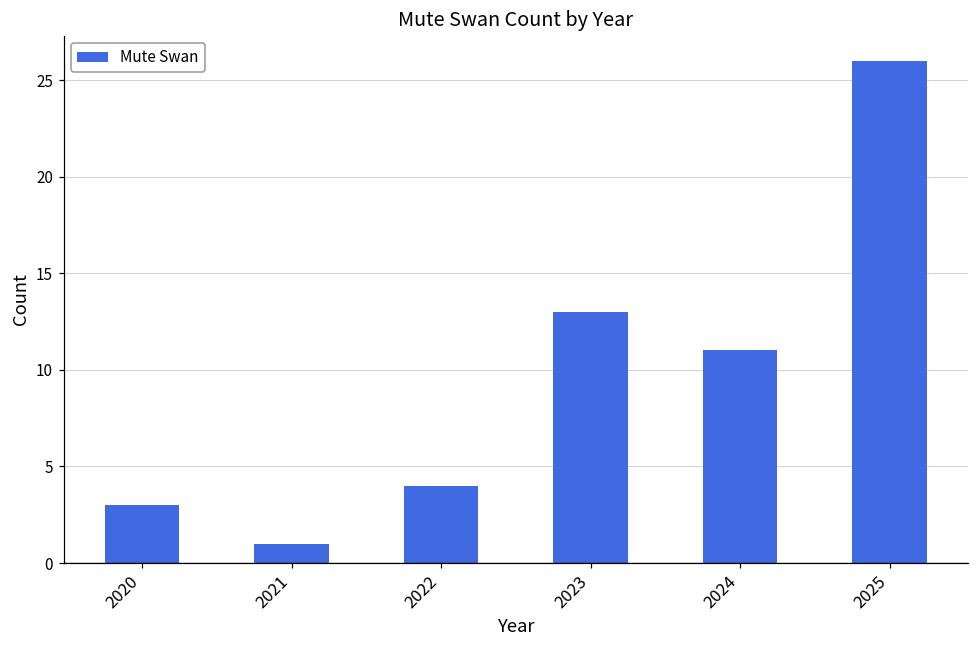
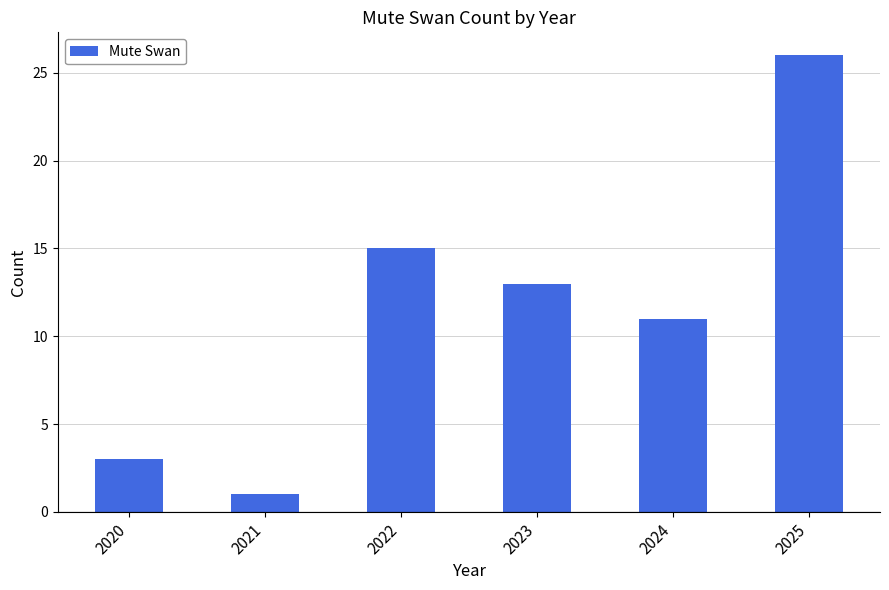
2022: 4 -> 15
